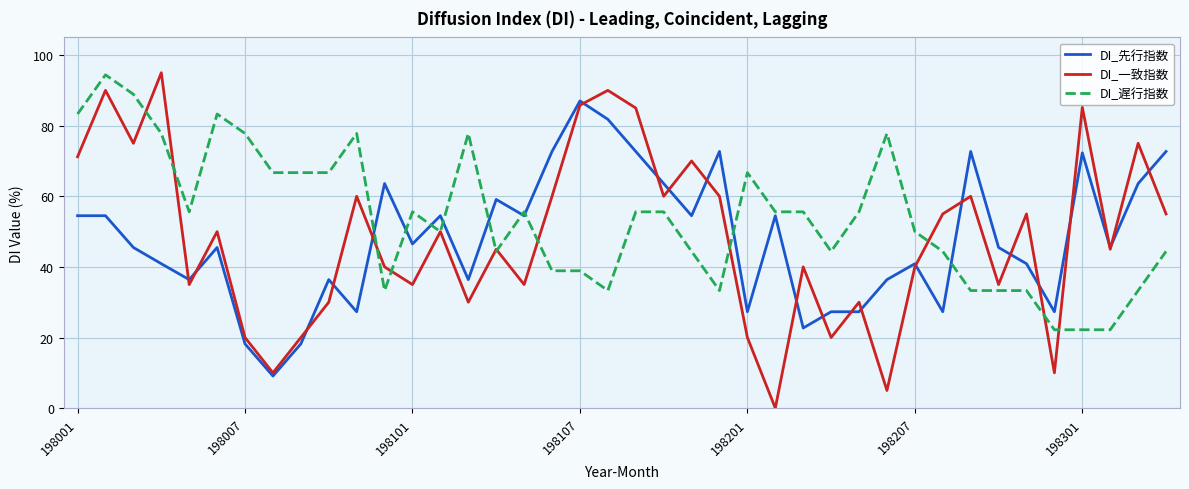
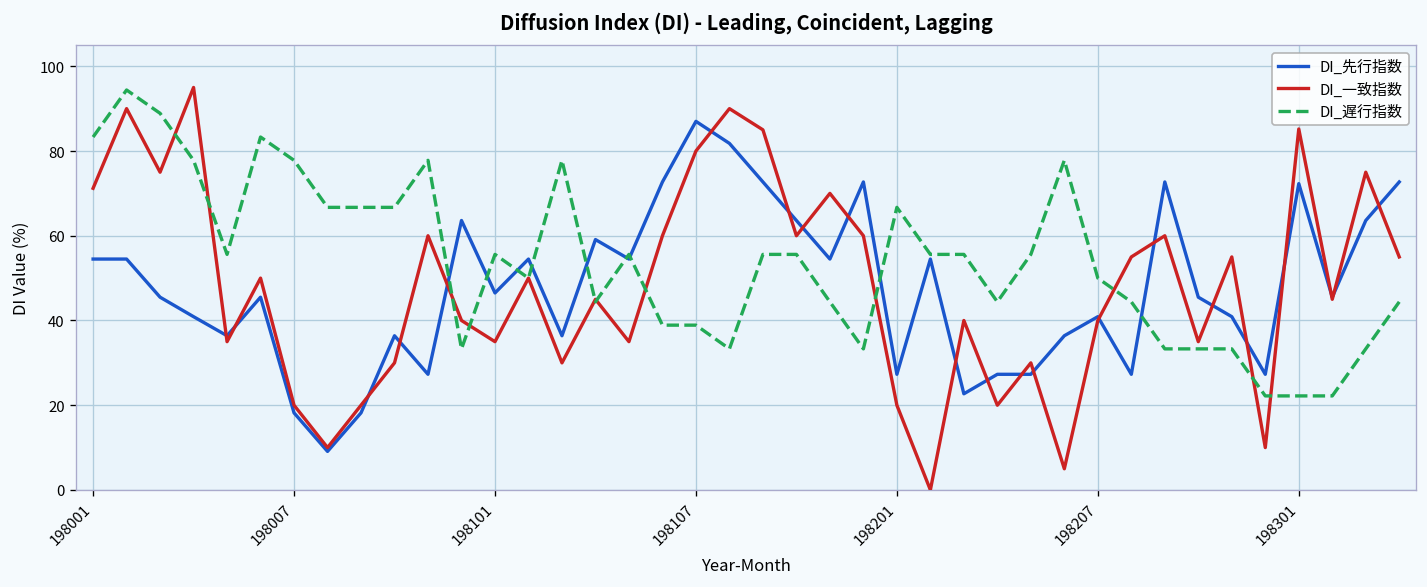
DI_一致指数, 198107: 86 -> 80
